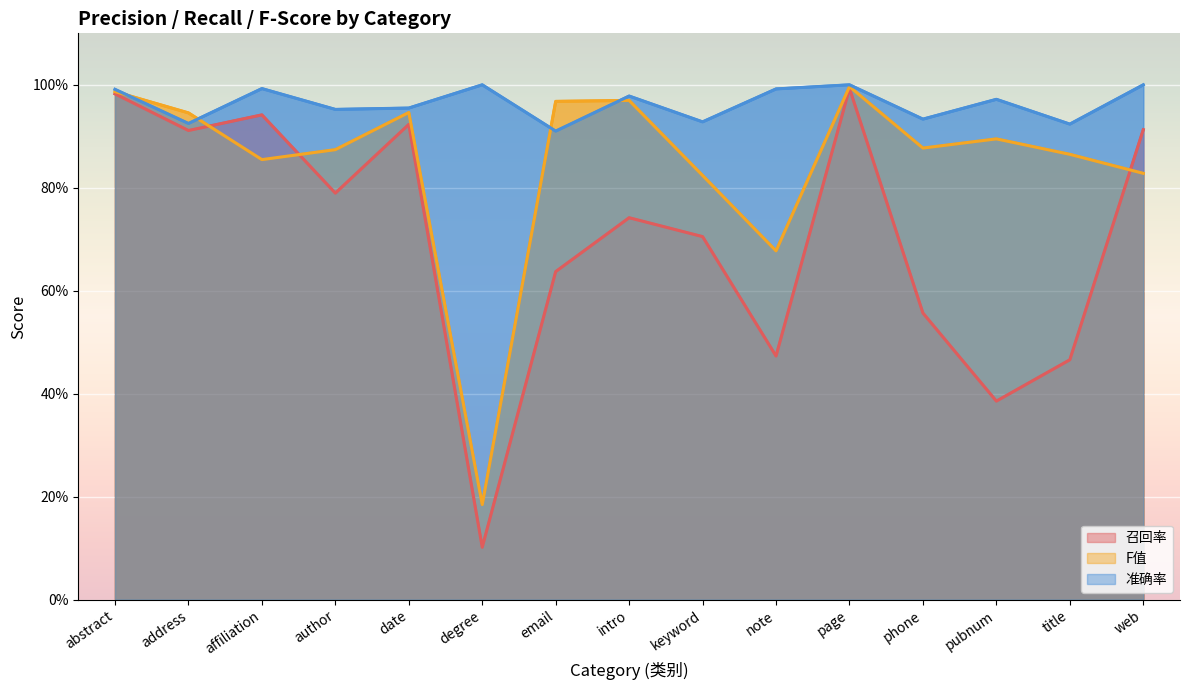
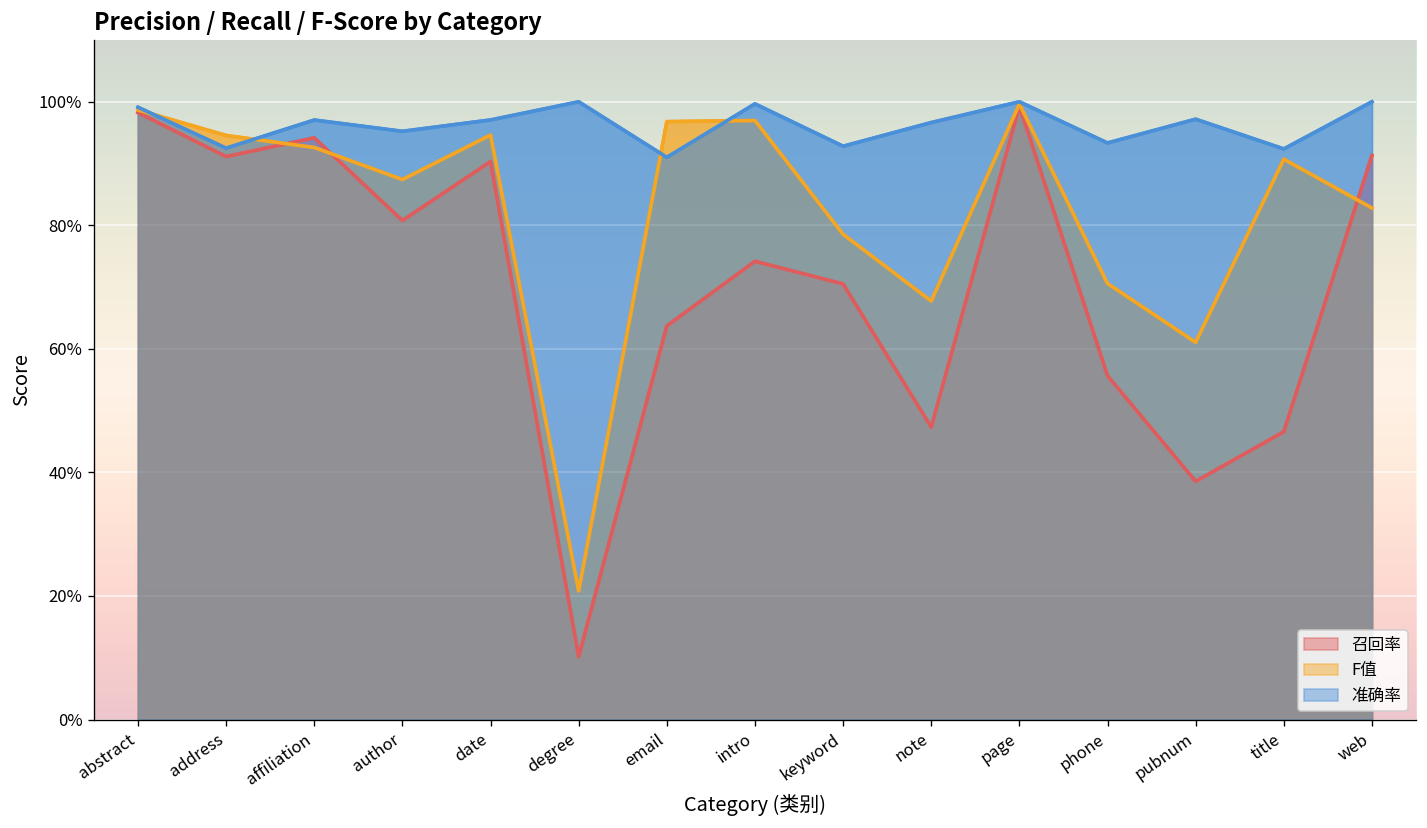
F值, affiliation: 85% -> 93%
准确率, affiliation: 99% -> 97%
召回率, author: 79% -> 81%
召回率, date: 92% -> 90%
准确率, date: 95% -> 97%
F值, degree: 18% -> 21%
准确率, intro: 98% -> 100%
F值, keyword: 82% -> 79%
准确率, note: 99% -> 97%
F值, phone: 88% -> 71%
F值, pubnum: 89% -> 61%
F值, title: 86% -> 91%
